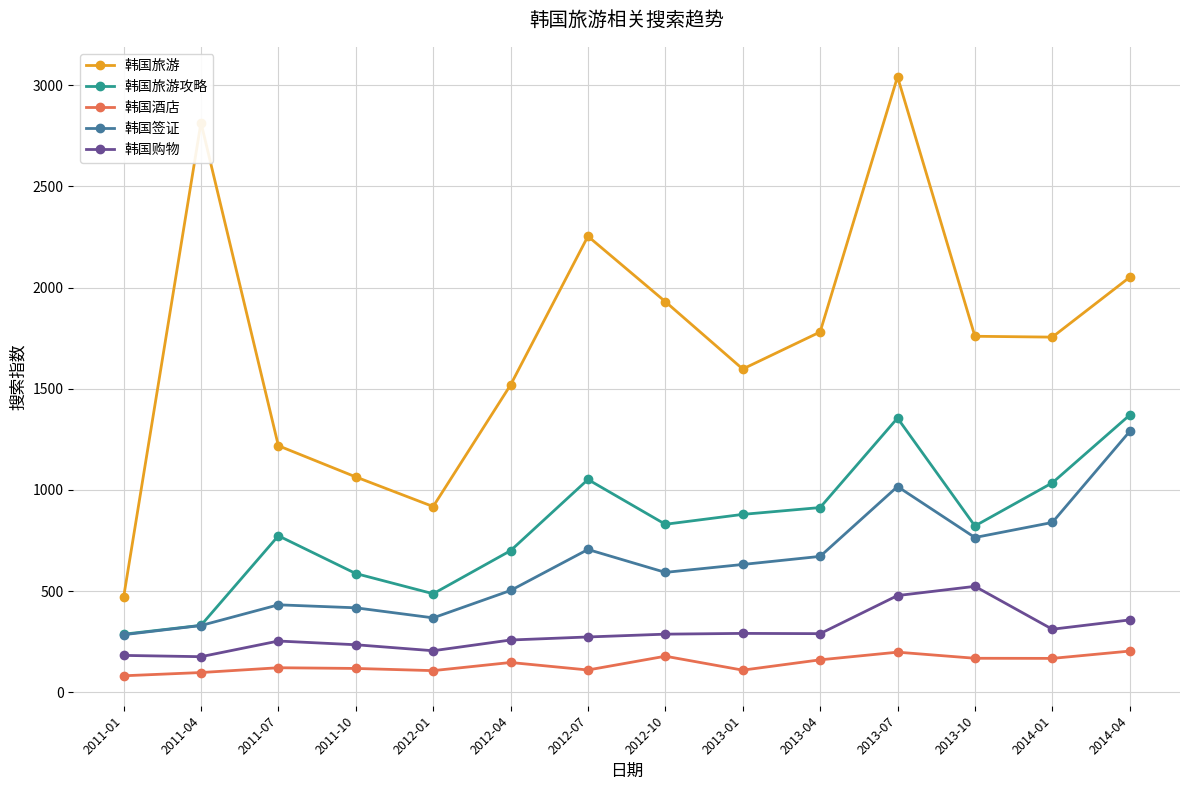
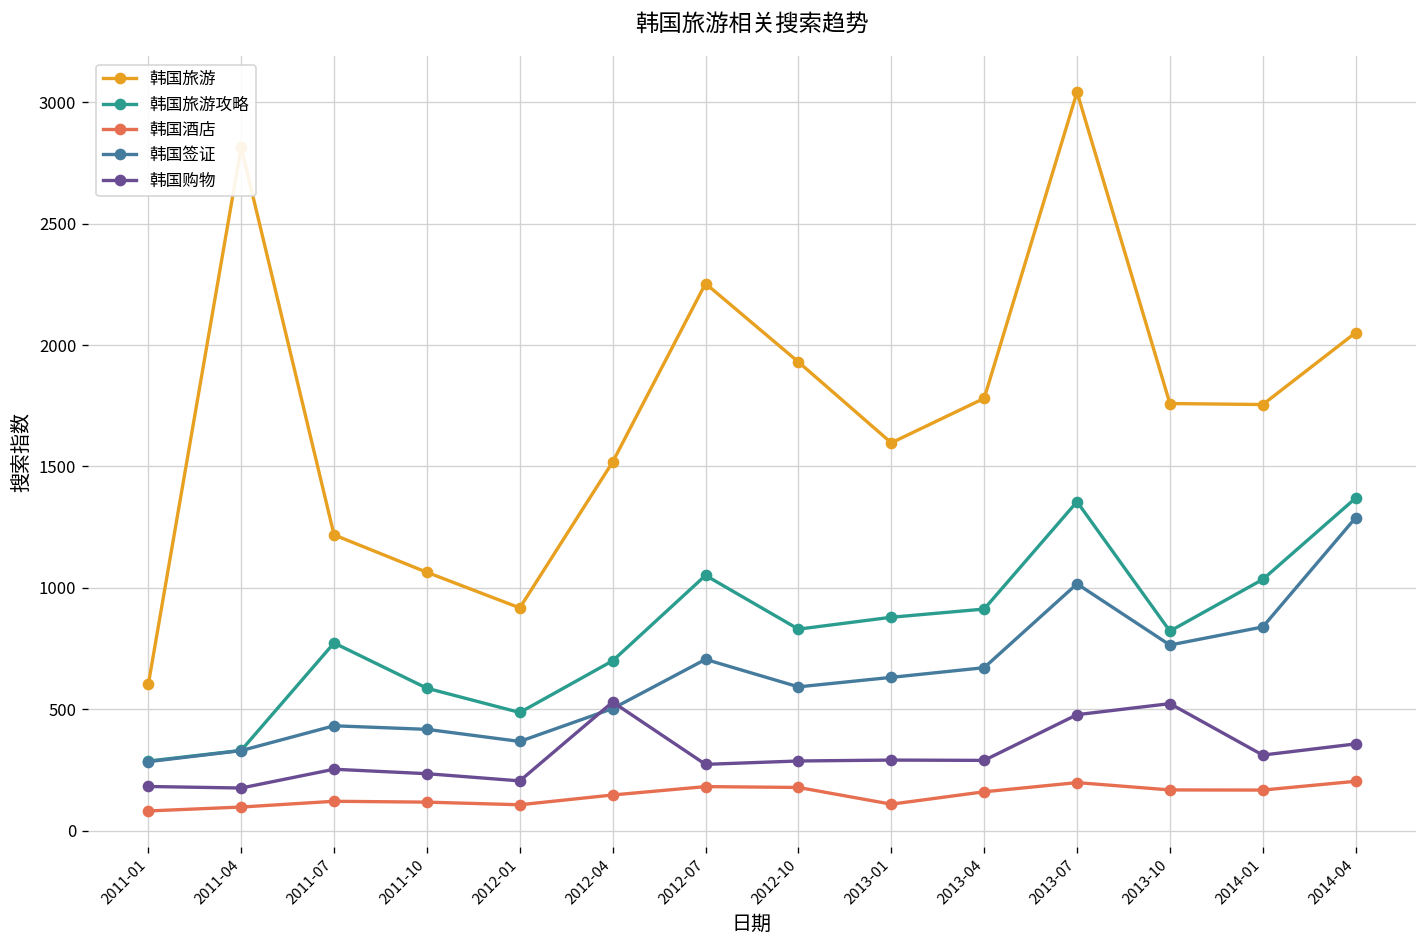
韩国旅游, 2011-01: 470 -> 600
韩国购物, 2012-04: 260 -> 530
韩国酒店, 2012-07: 110 -> 180
